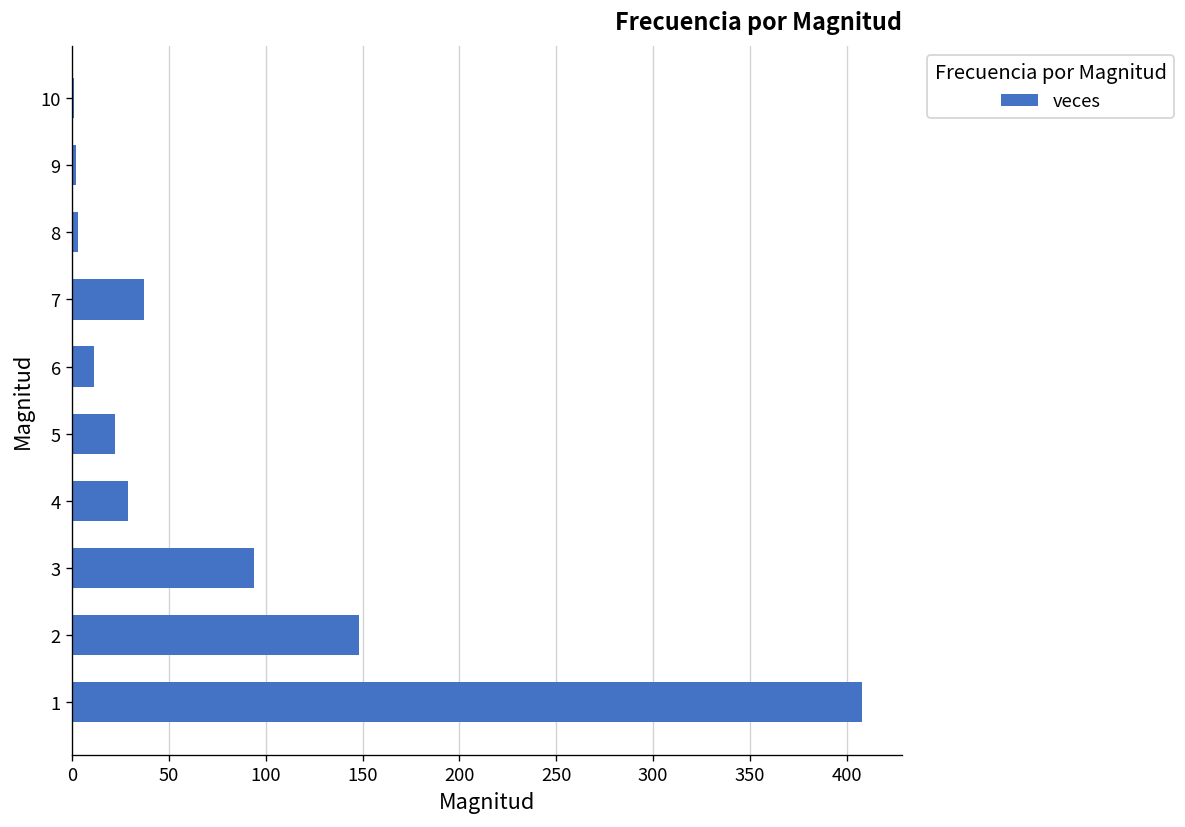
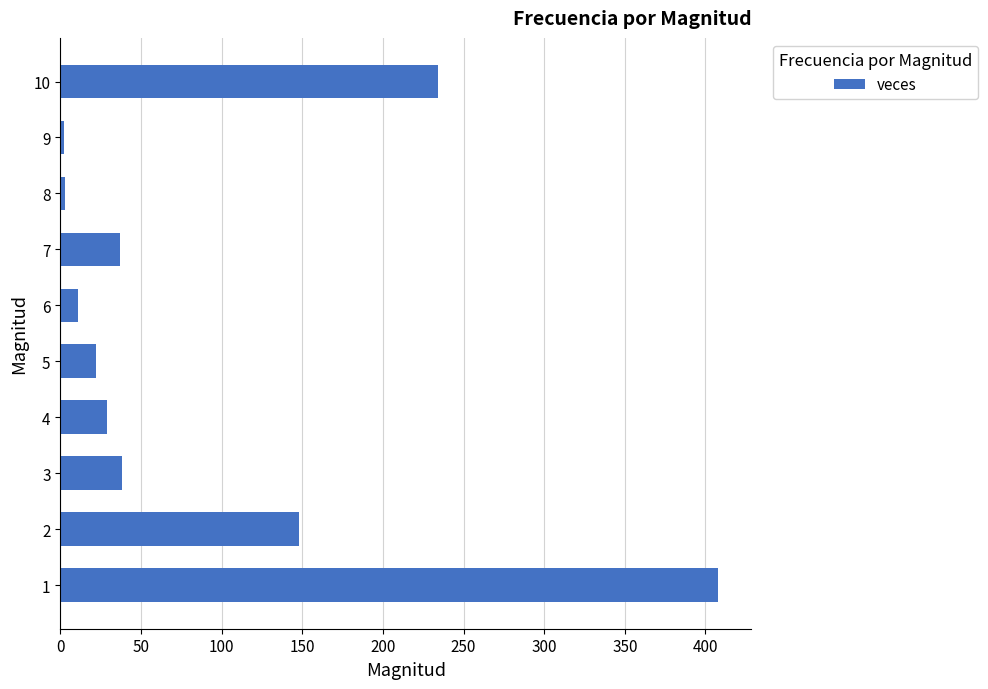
10: 1 -> 234
3: 94 -> 38
